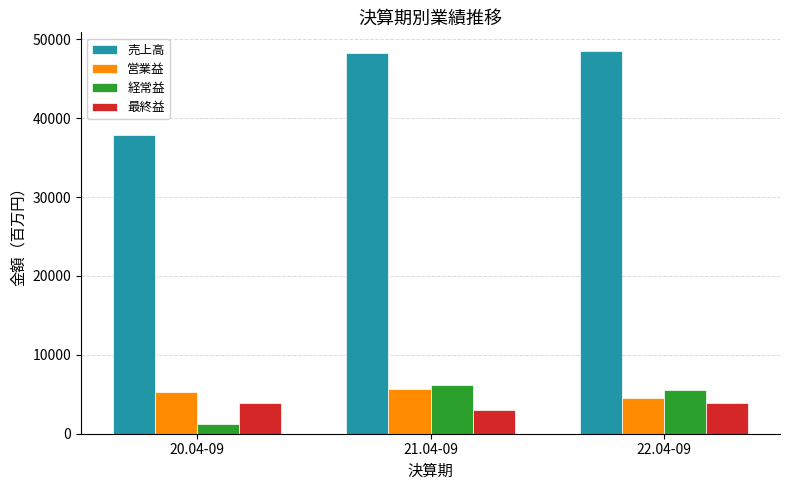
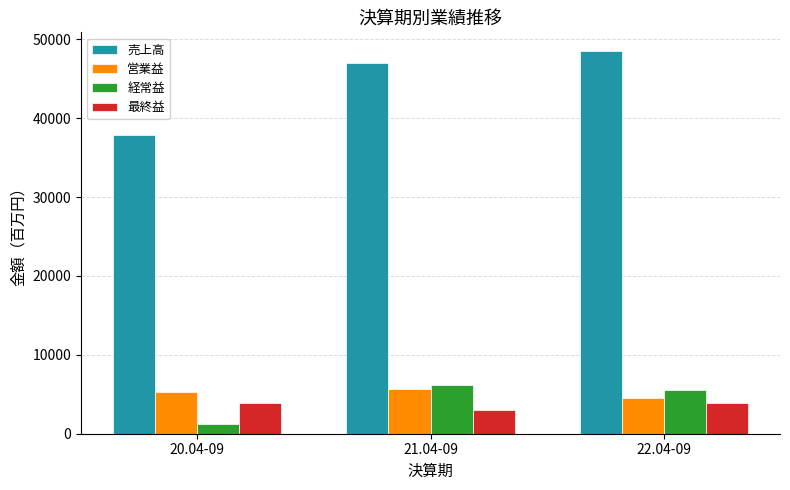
売上高, 21.04-09: 48000 -> 47000
